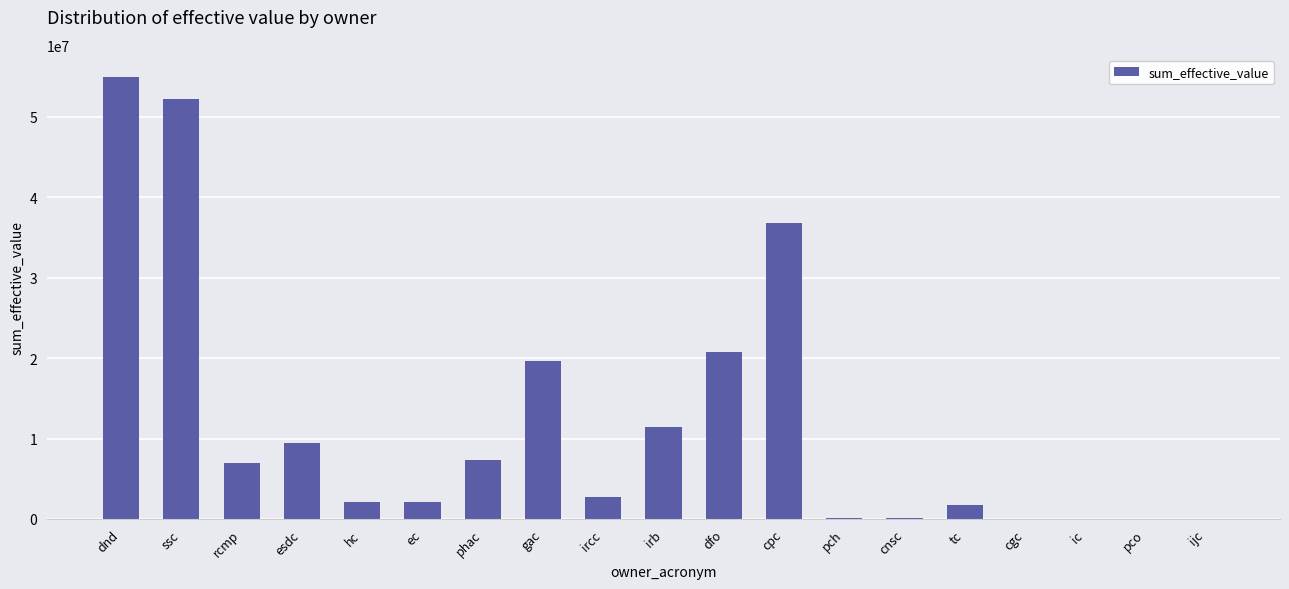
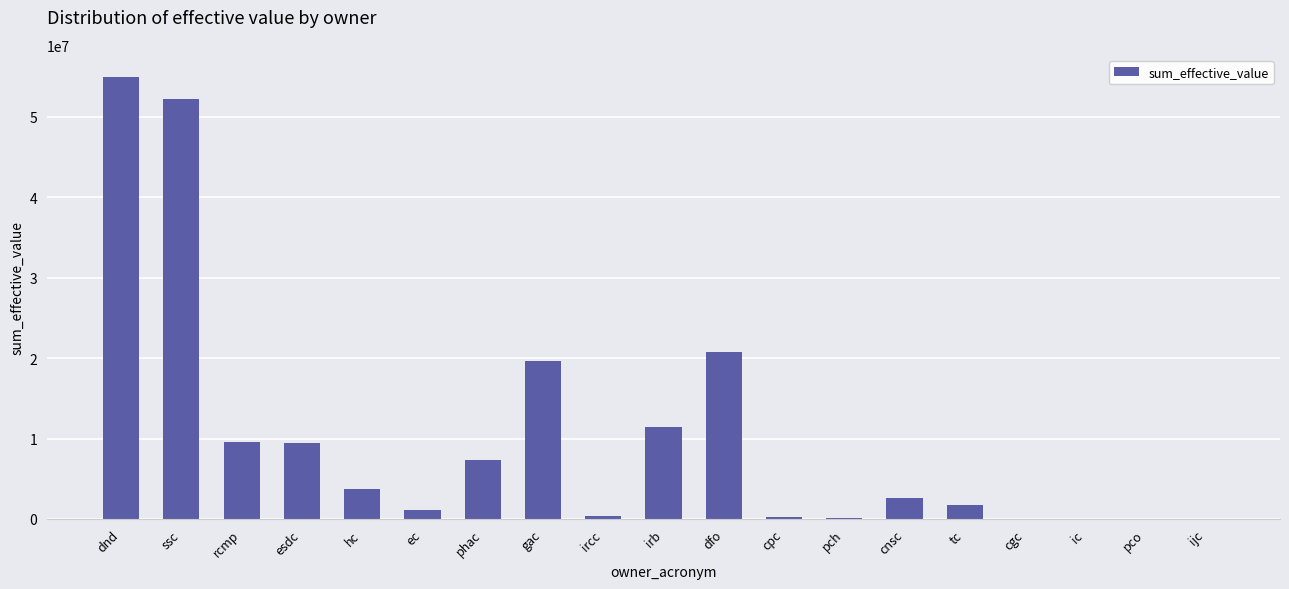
rcmp: 7000000 -> 10000000
hc: 2000000 -> 4000000
ec: 2000000 -> 1000000
ircc: 3000000 -> 0
cpc: 37000000 -> 0
cnsc: 0 -> 3000000
